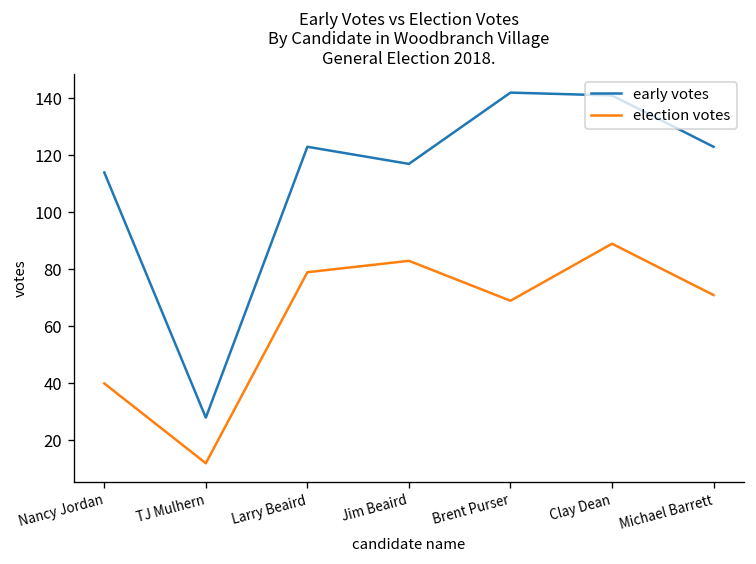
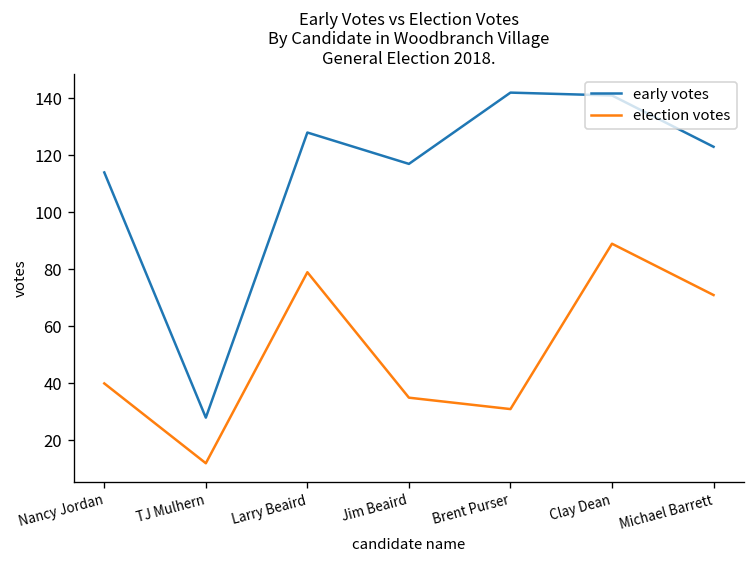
early votes, Larry Beaird: 123 -> 128
election votes, Jim Beaird: 83 -> 35
election votes, Brent Purser: 69 -> 31
